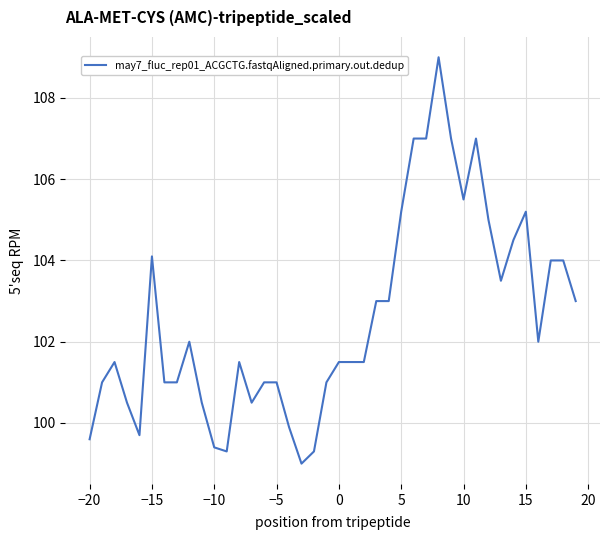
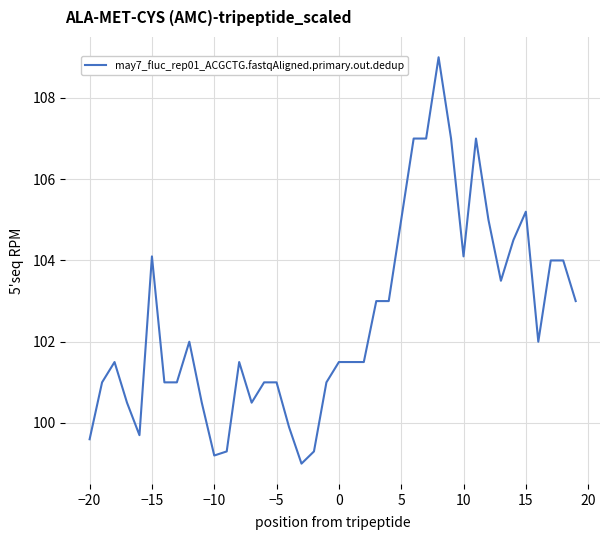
−10: 99.4 -> 99.2
5: 105.2 -> 105.0
10: 105.5 -> 104.1
